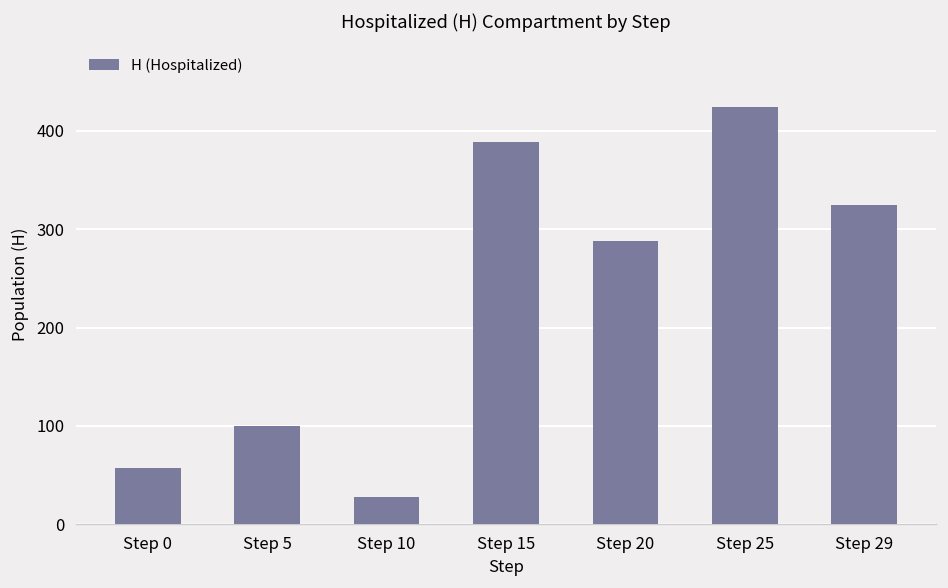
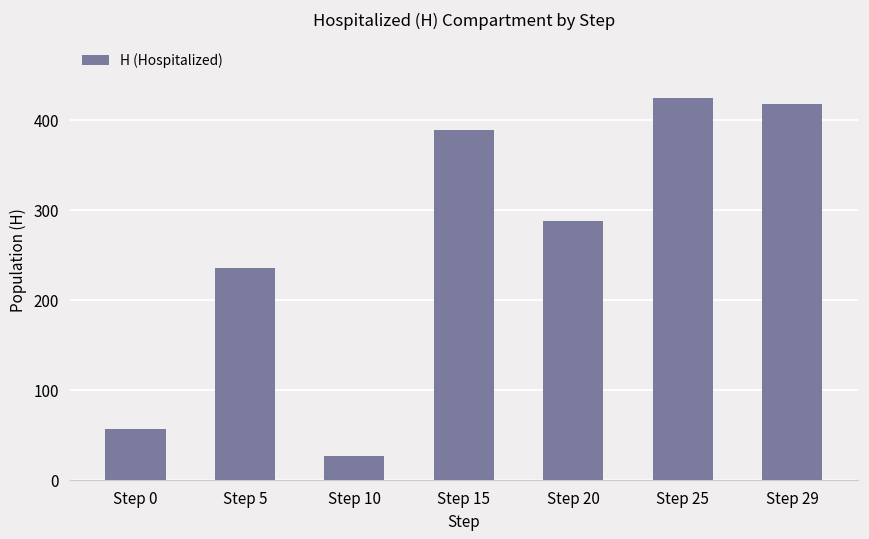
Step 5: 100 -> 240
Step 29: 320 -> 420
